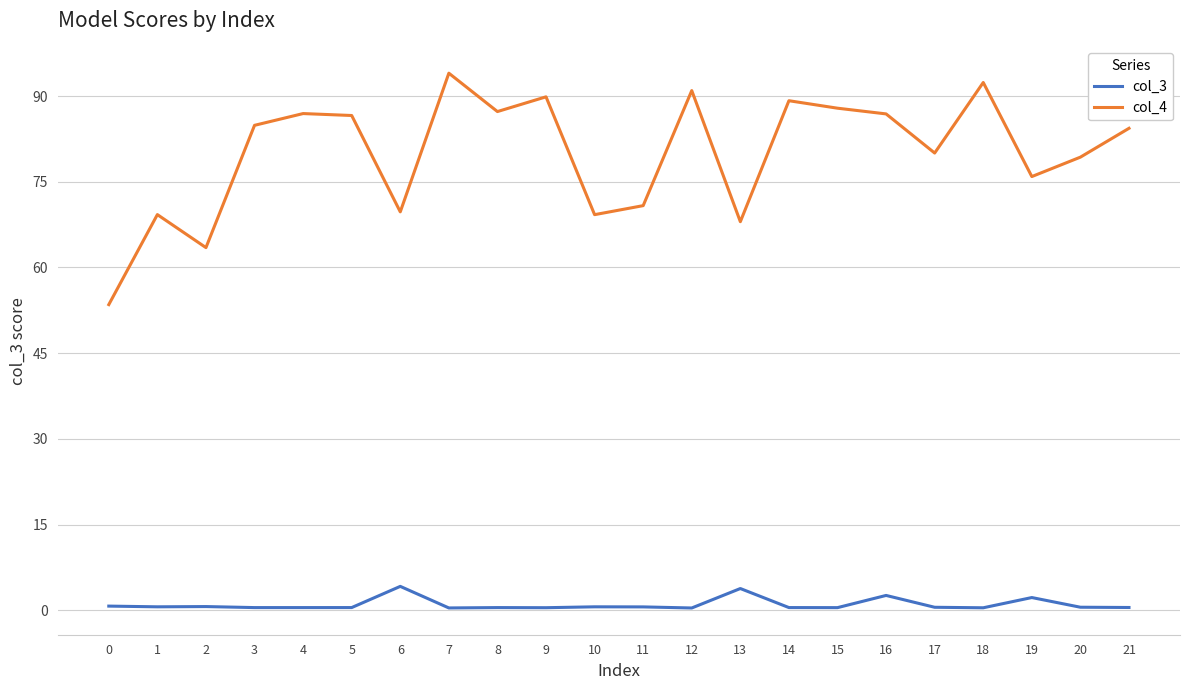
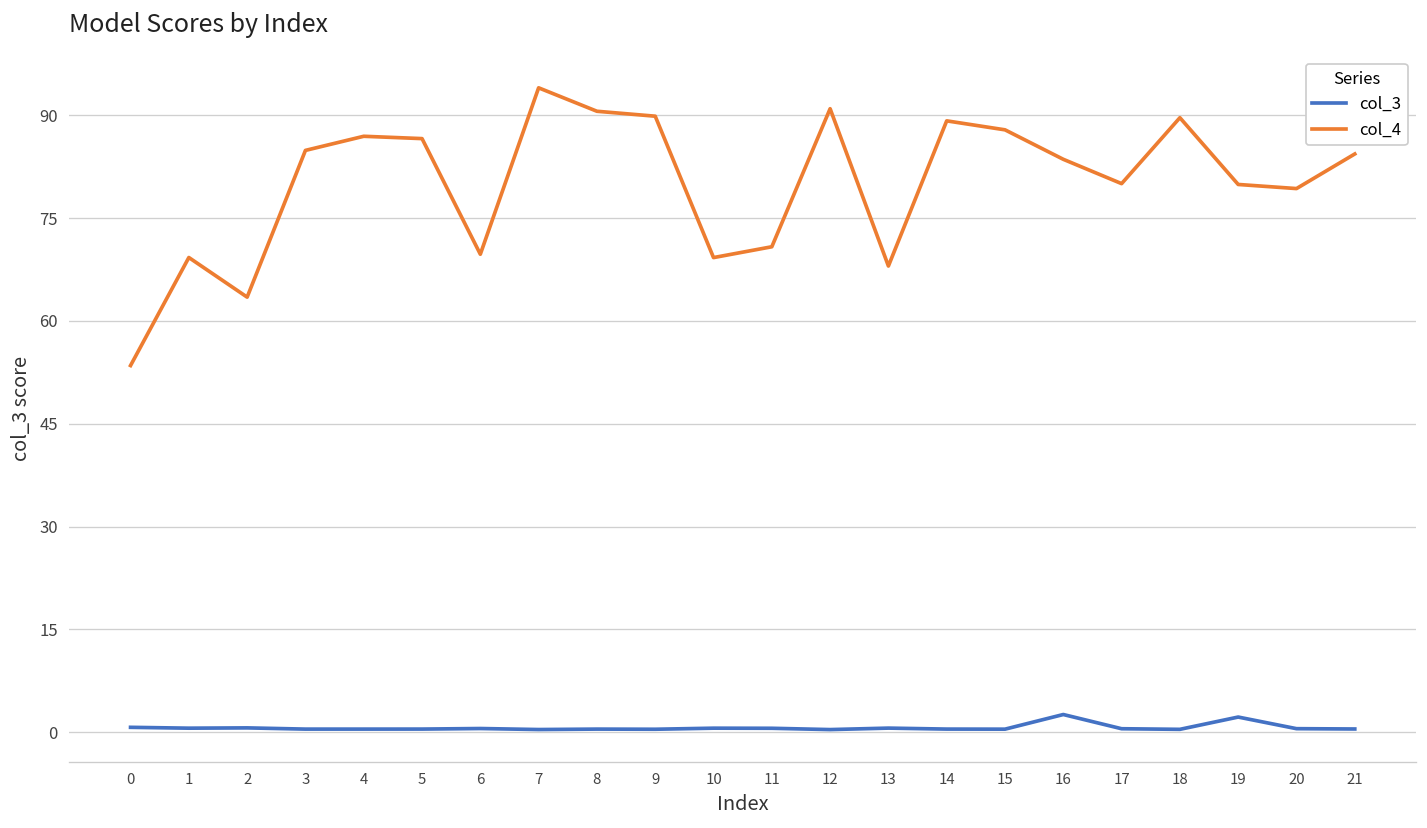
col_3, 6: 4 -> 1
col_4, 8: 87 -> 91
col_3, 13: 4 -> 1
col_4, 16: 87 -> 84
col_4, 18: 92 -> 90
col_4, 19: 76 -> 80
